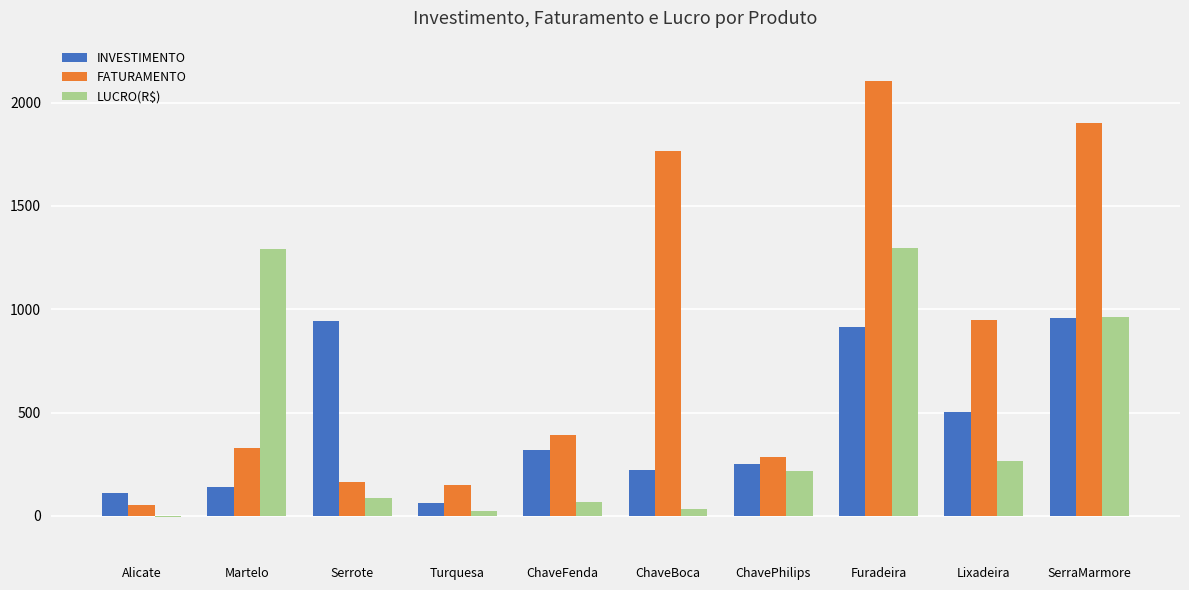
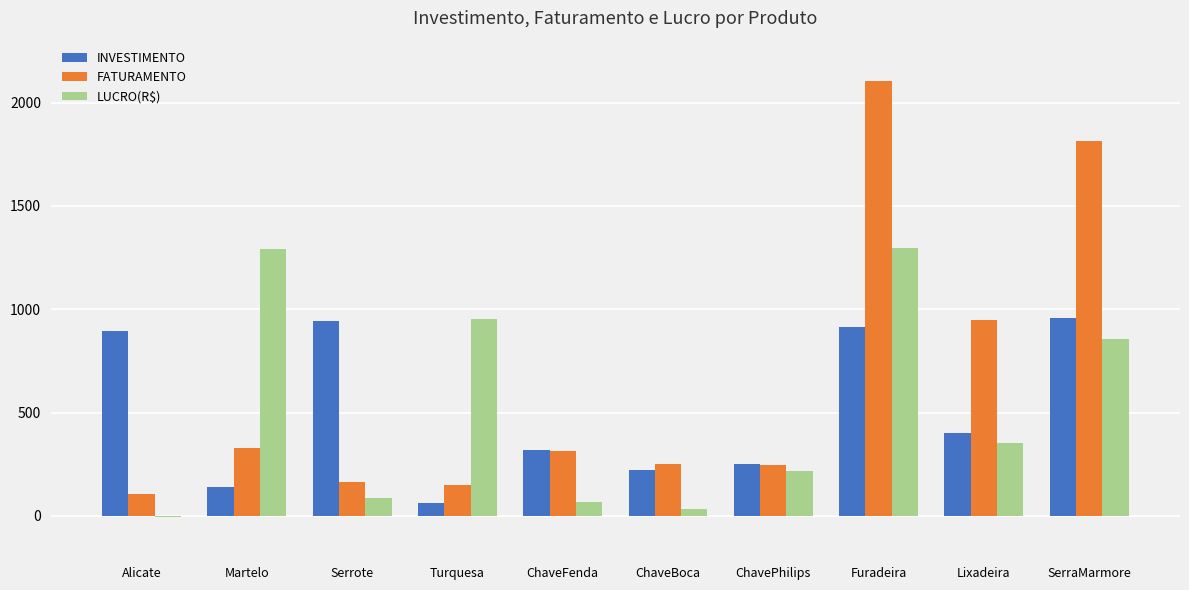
INVESTIMENTO, Alicate: 110 -> 900
FATURAMENTO, Alicate: 50 -> 110
LUCRO(R$), Turquesa: 30 -> 950
FATURAMENTO, ChaveFenda: 390 -> 310
FATURAMENTO, ChaveBoca: 1770 -> 250
FATURAMENTO, ChavePhilips: 290 -> 250
INVESTIMENTO, Lixadeira: 500 -> 400
LUCRO(R$), Lixadeira: 270 -> 350
FATURAMENTO, SerraMarmore: 1900 -> 1810
LUCRO(R$), SerraMarmore: 960 -> 860
